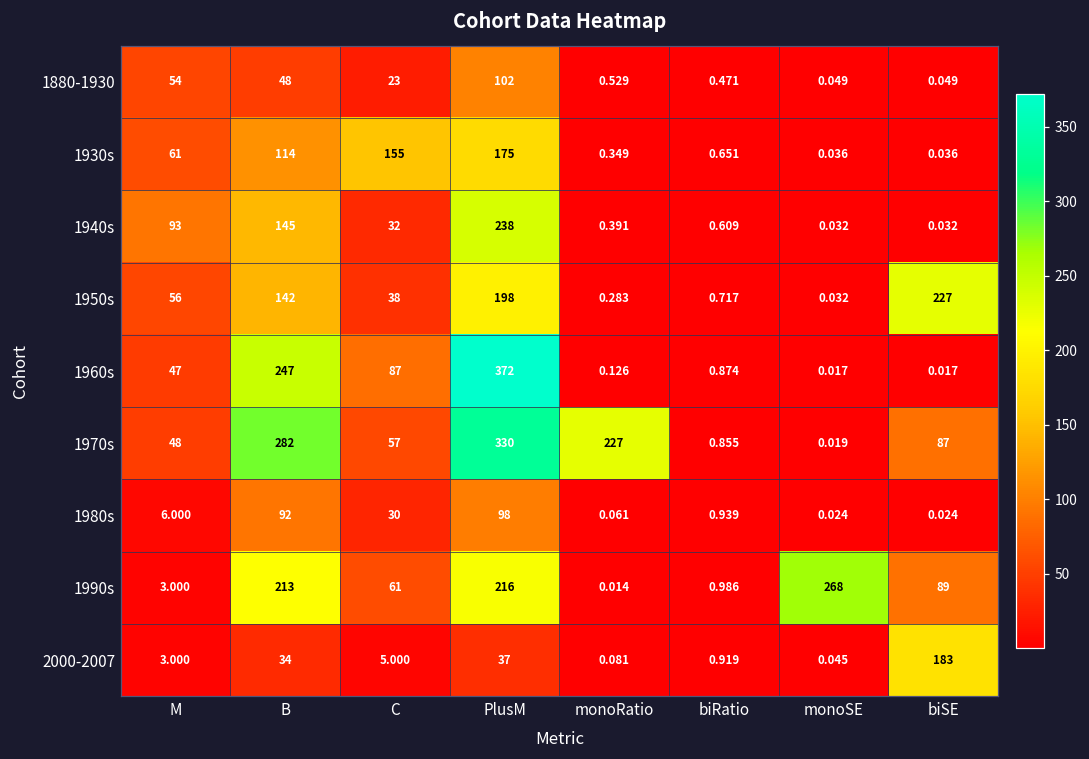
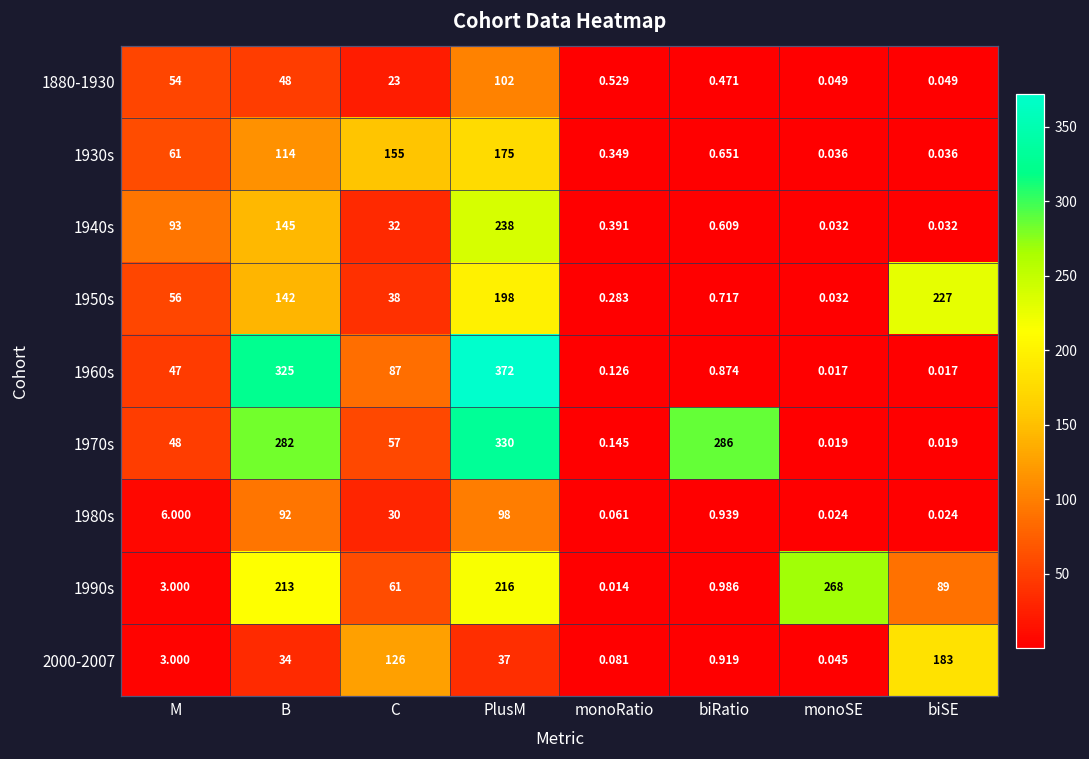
1960s, B: 247 -> 325
1970s, monoRatio: 227 -> 0.145
1970s, biRatio: 0.855 -> 286
1970s, biSE: 87 -> 0.019
2000-2007, C: 5.000 -> 126
